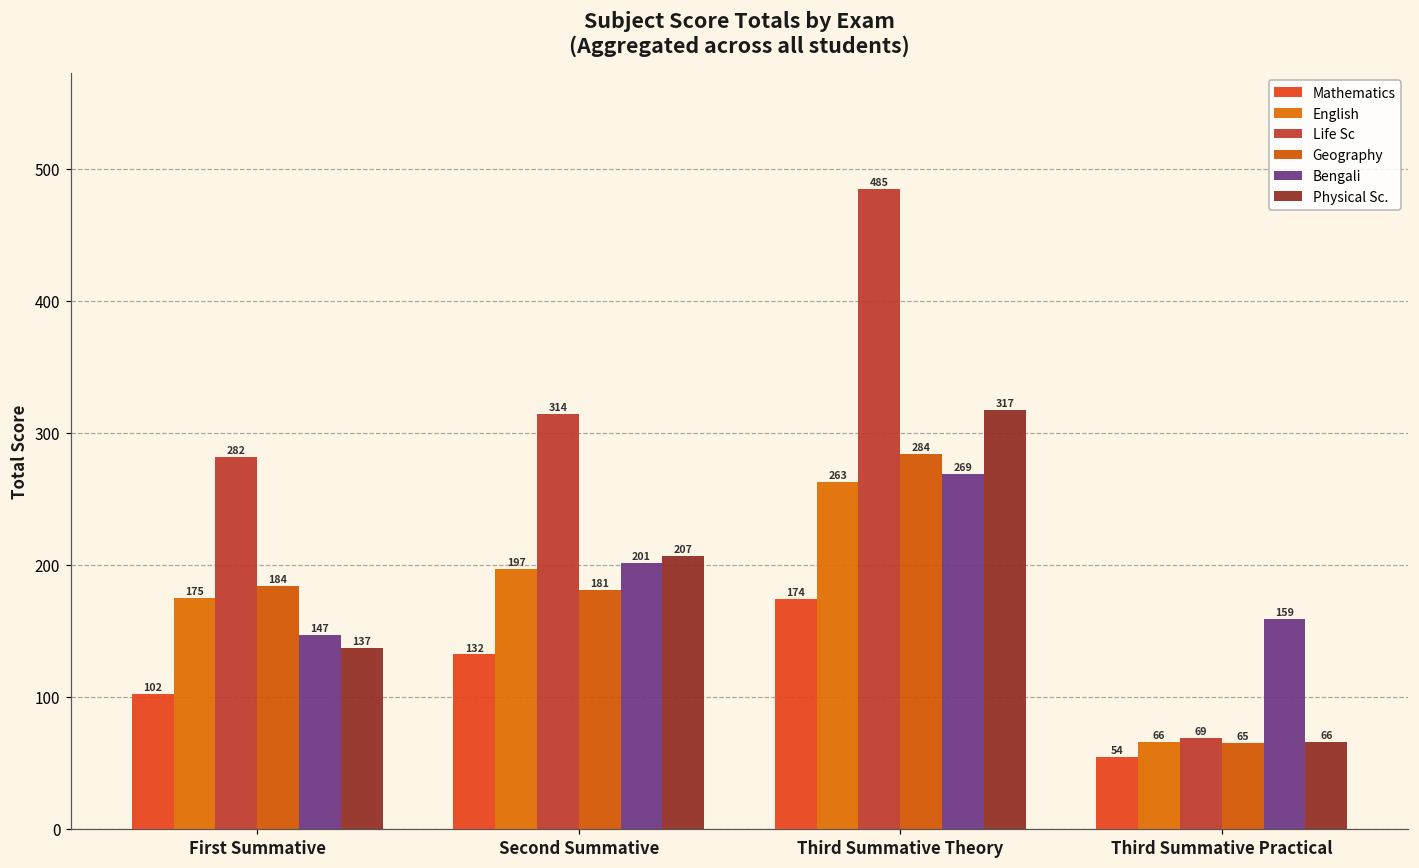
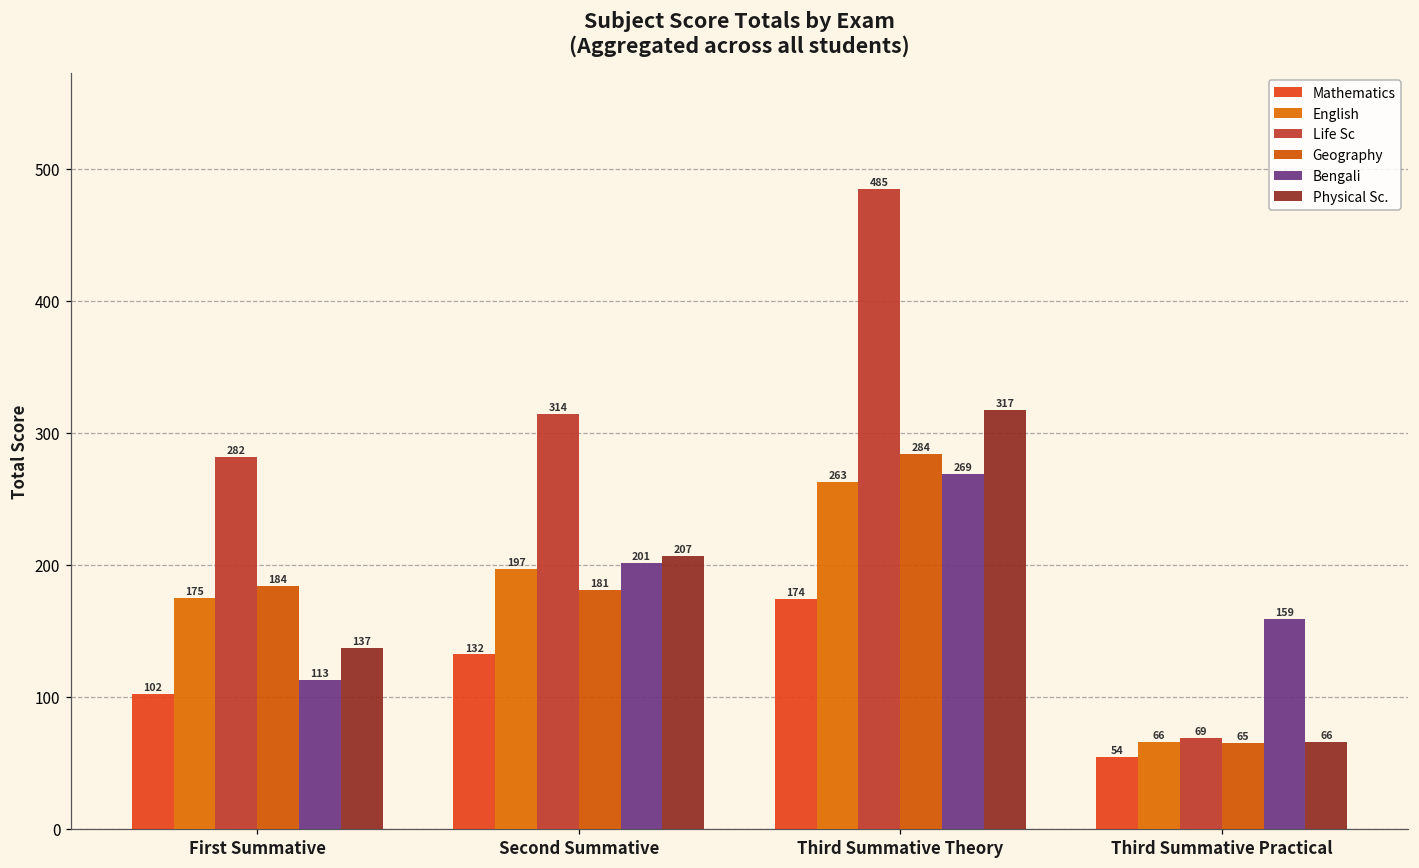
Bengali, First Summative: 147 -> 113
